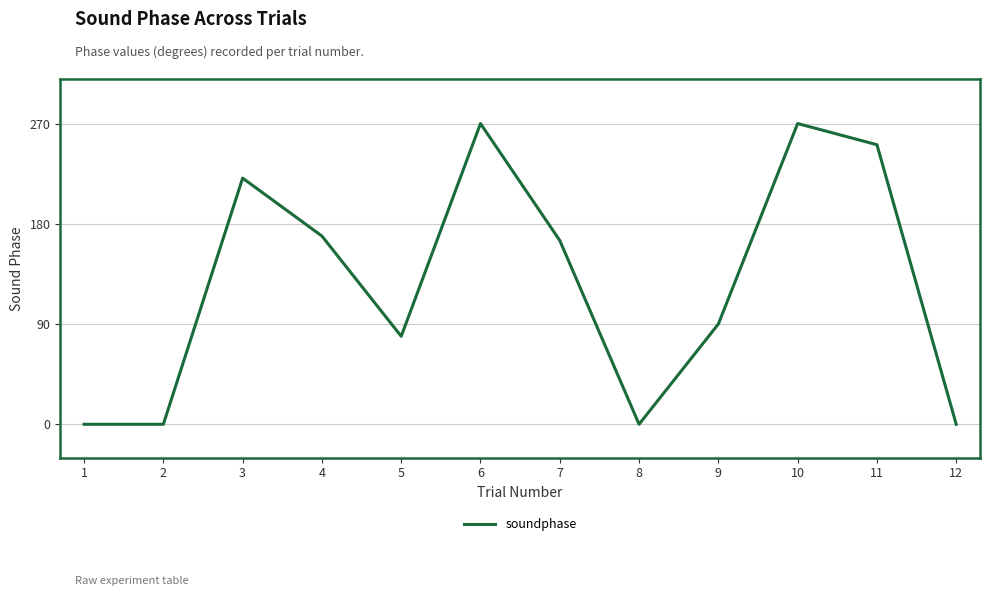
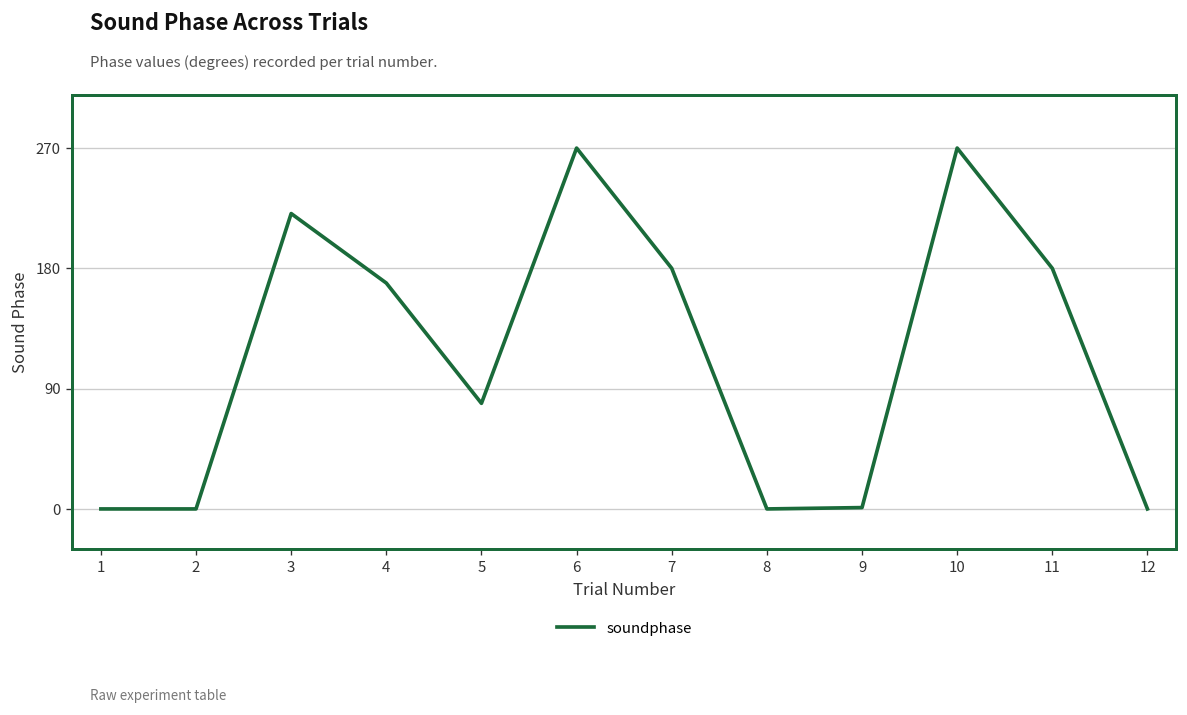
7: 165 -> 180
9: 90 -> 1
11: 251 -> 180
